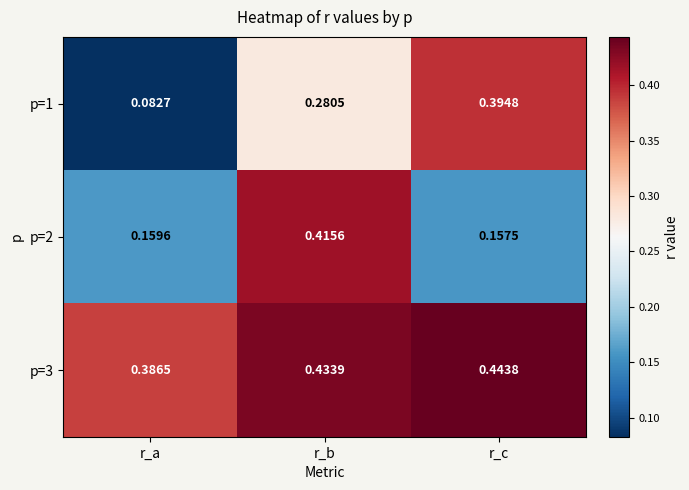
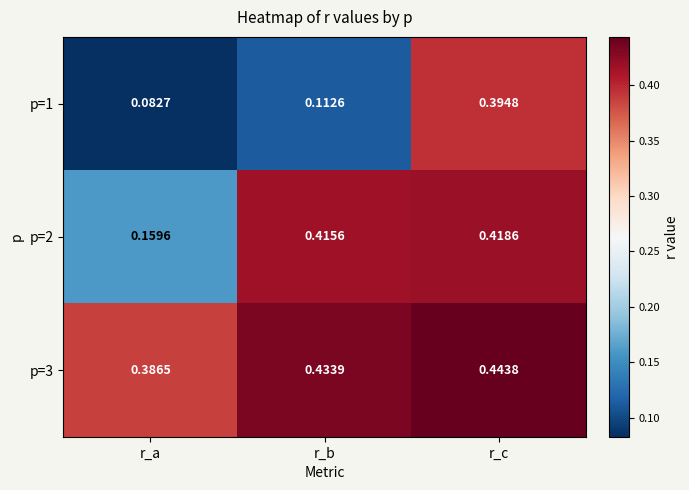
p=1, r_b: 0.2805 -> 0.1126
p=2, r_c: 0.1575 -> 0.4186
